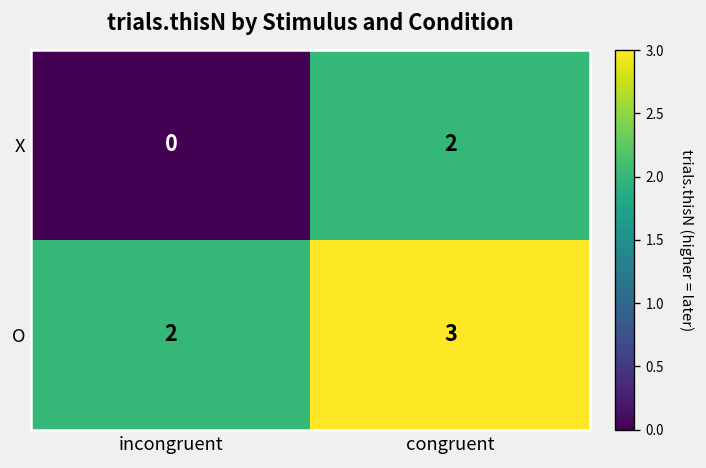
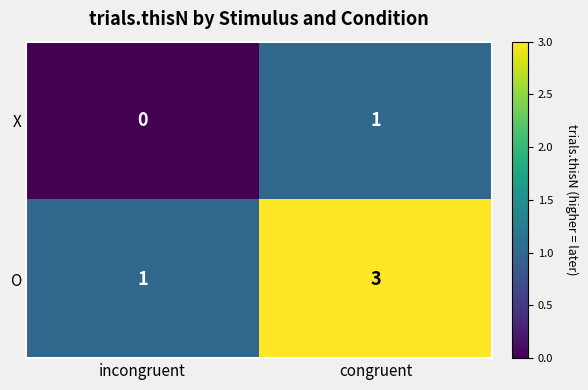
X, congruent: 2 -> 1
O, incongruent: 2 -> 1
